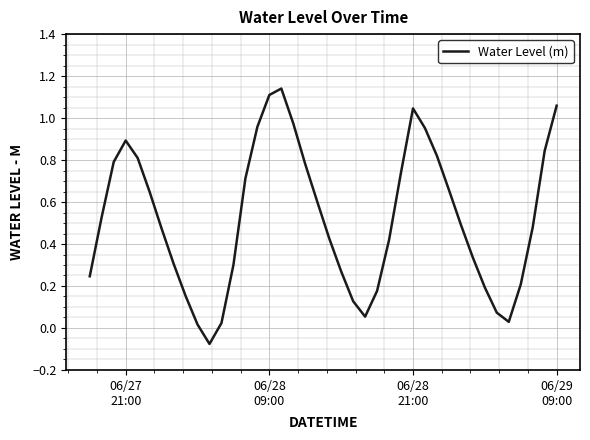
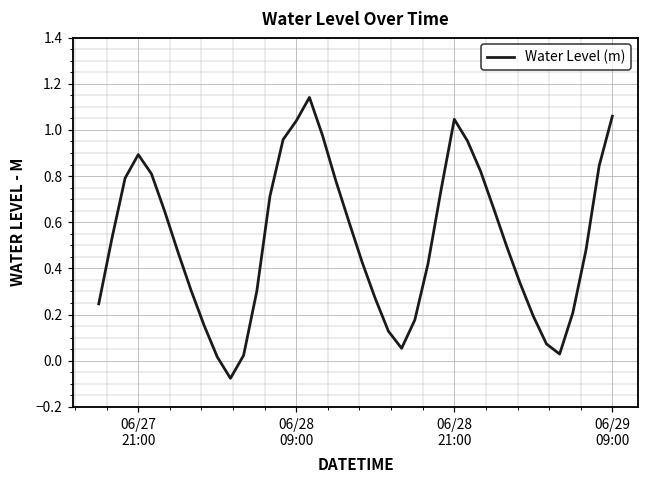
06/28 09:00: 1.11 -> 1.04
